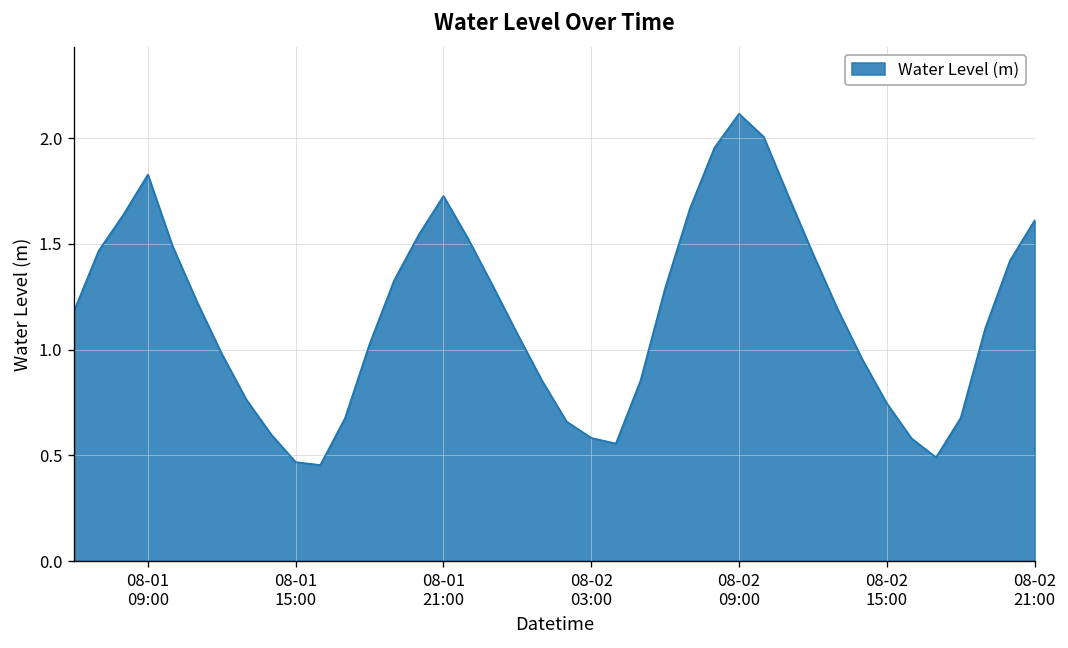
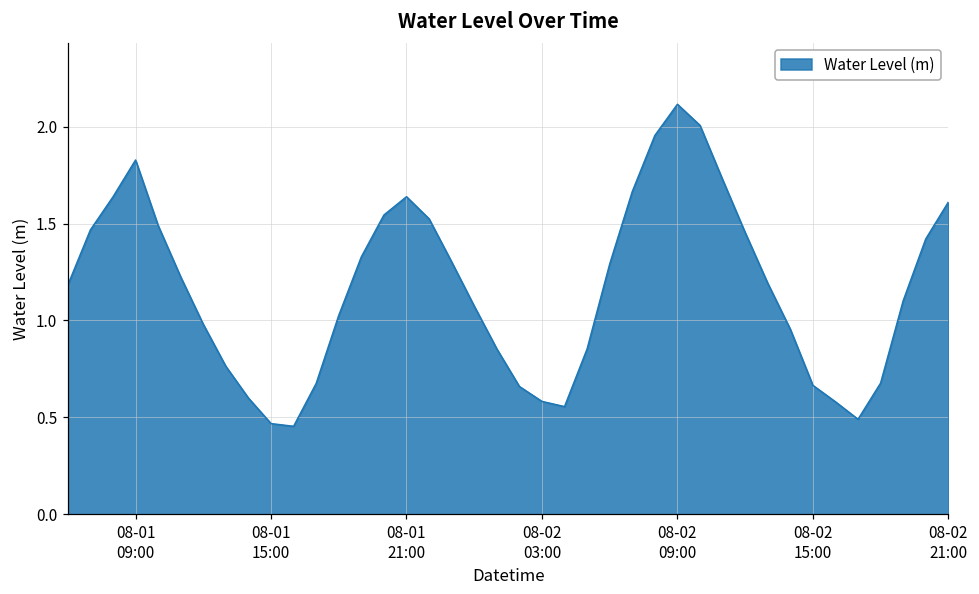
08-01 21:00: 1.73 -> 1.64
08-02 15:00: 0.75 -> 0.67
